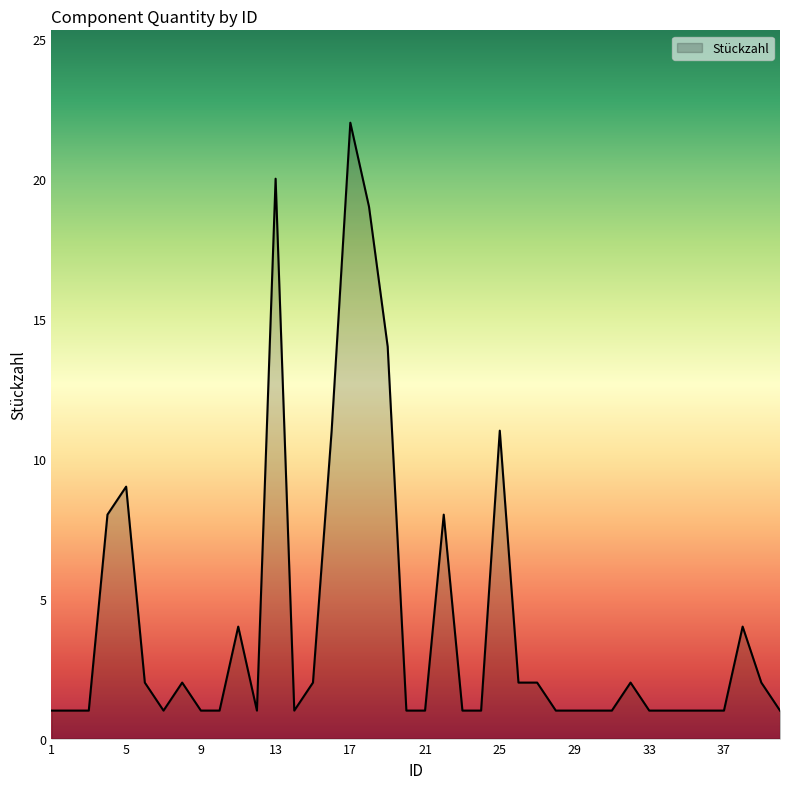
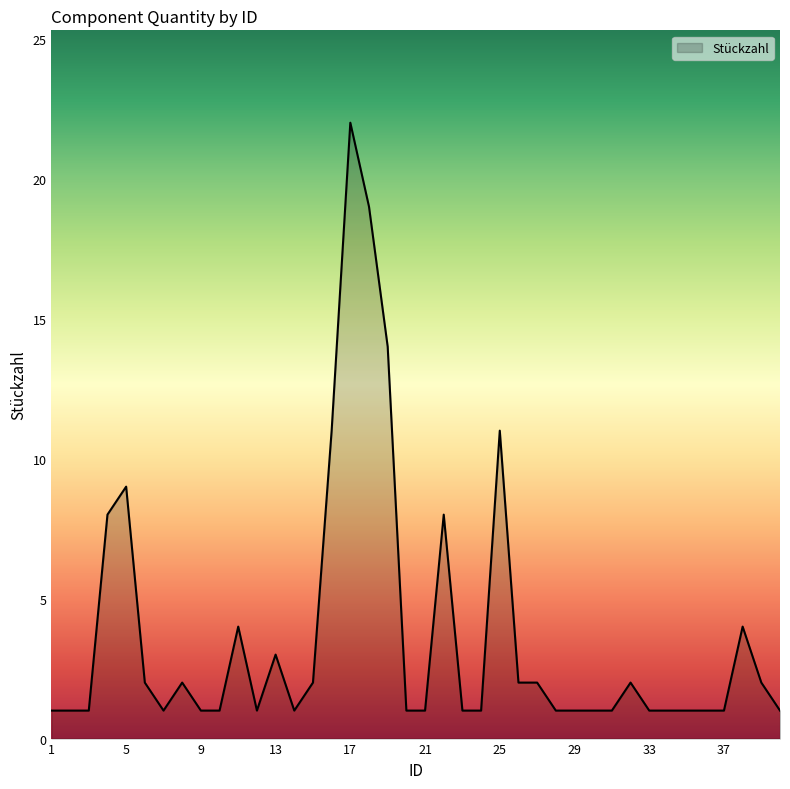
13: 20 -> 3
